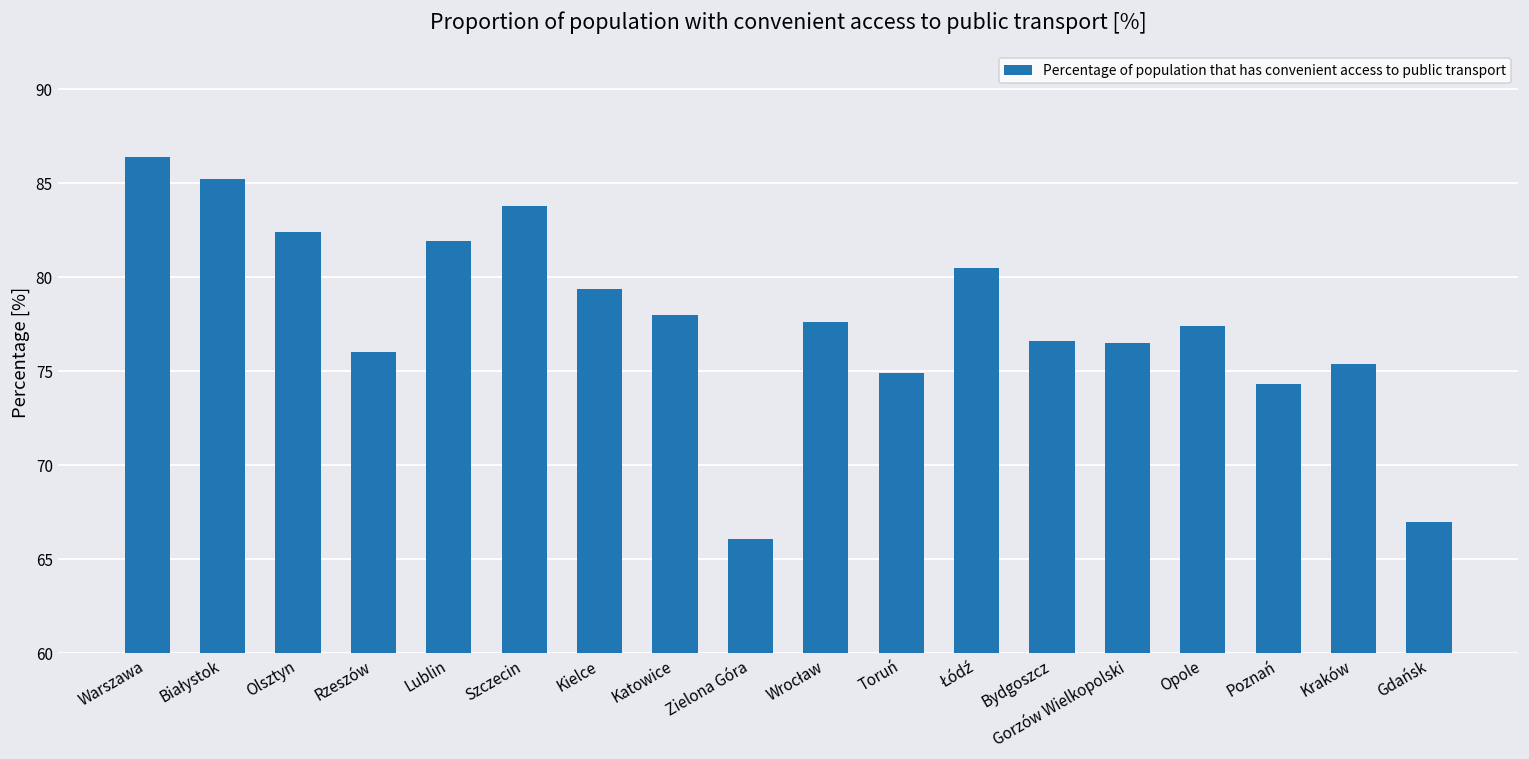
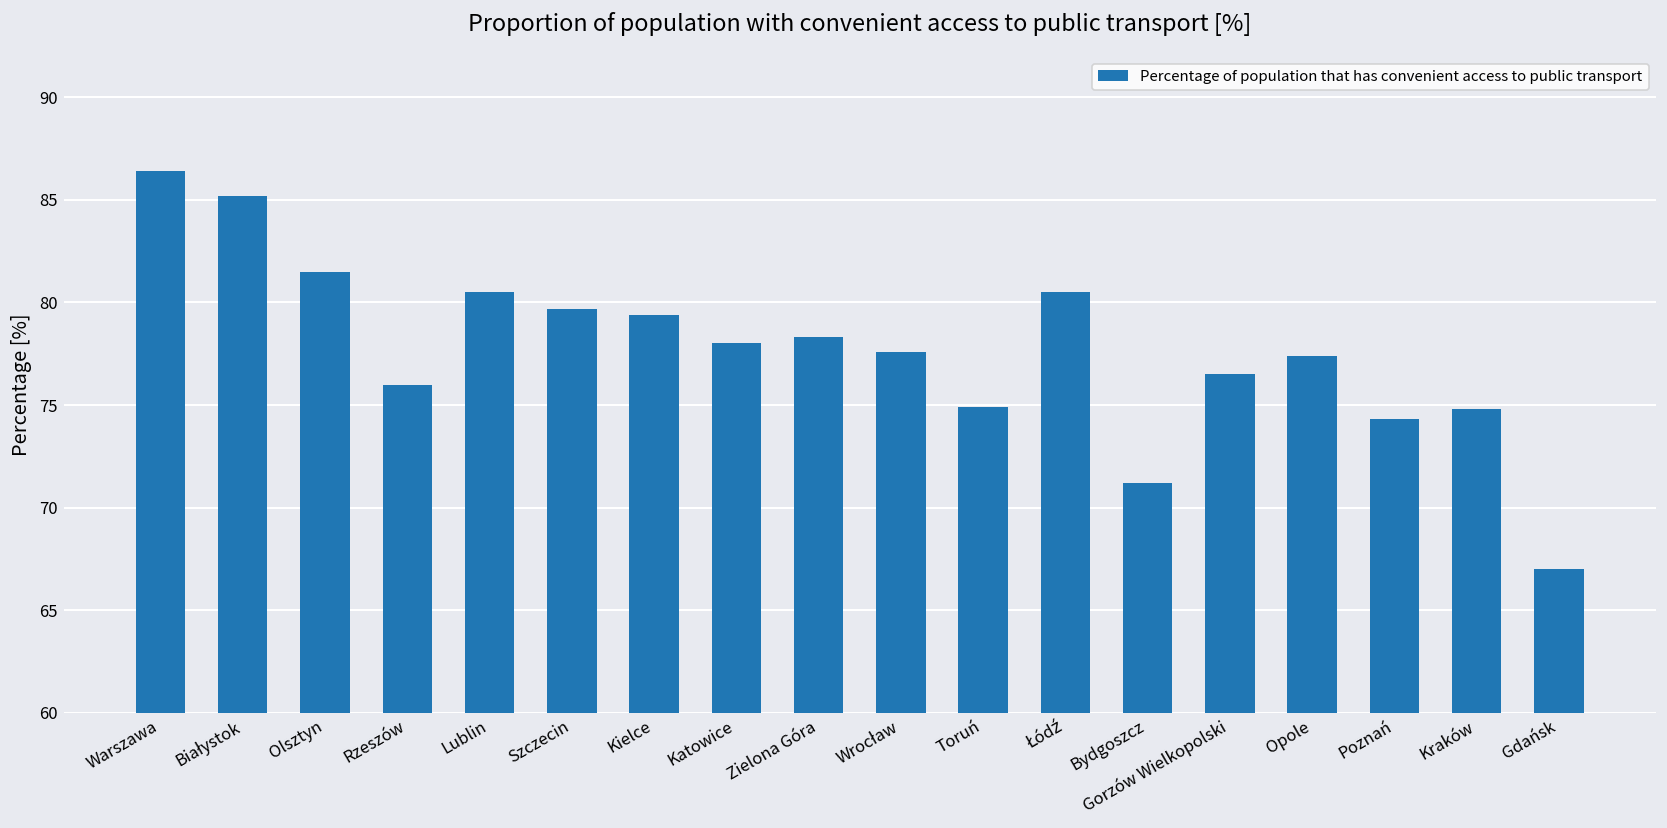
Olsztyn: 82.4 -> 81.5
Lublin: 81.9 -> 80.5
Szczecin: 83.8 -> 79.7
Zielona Góra: 66.1 -> 78.3
Bydgoszcz: 76.6 -> 71.2
Kraków: 75.4 -> 74.8
